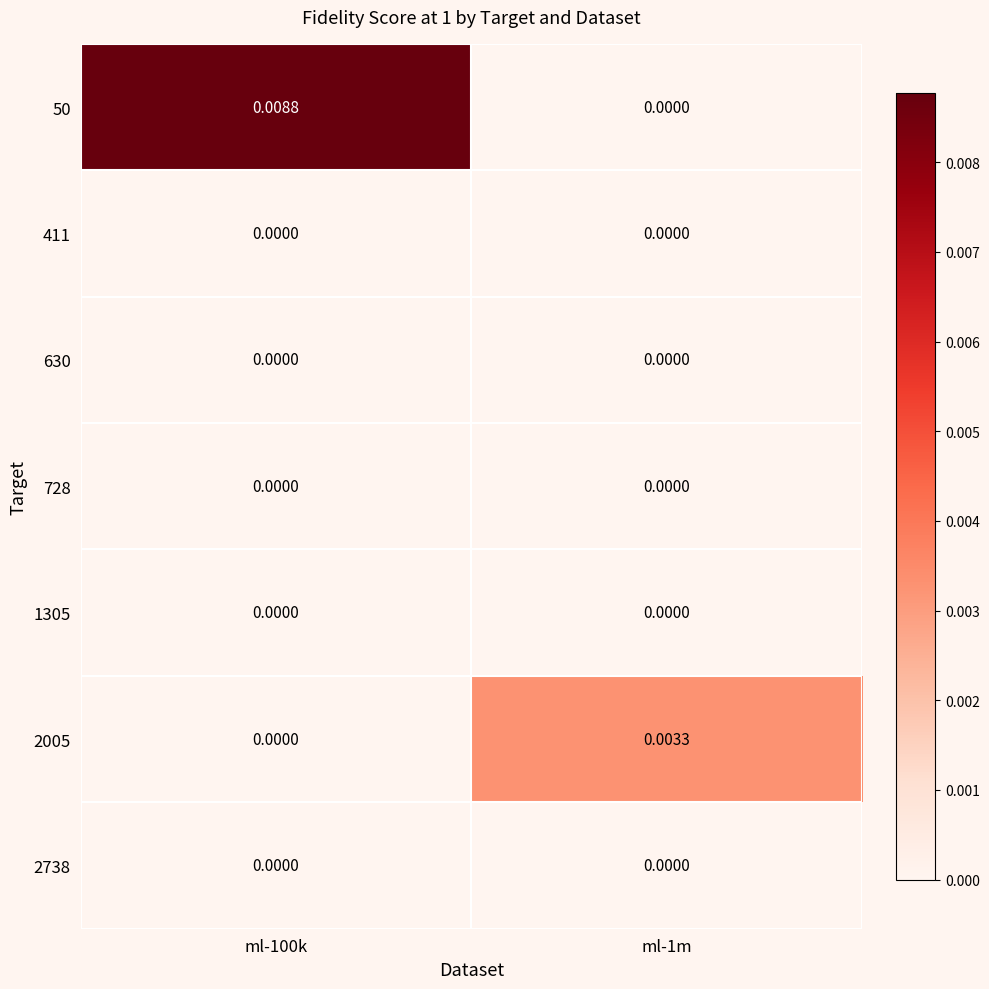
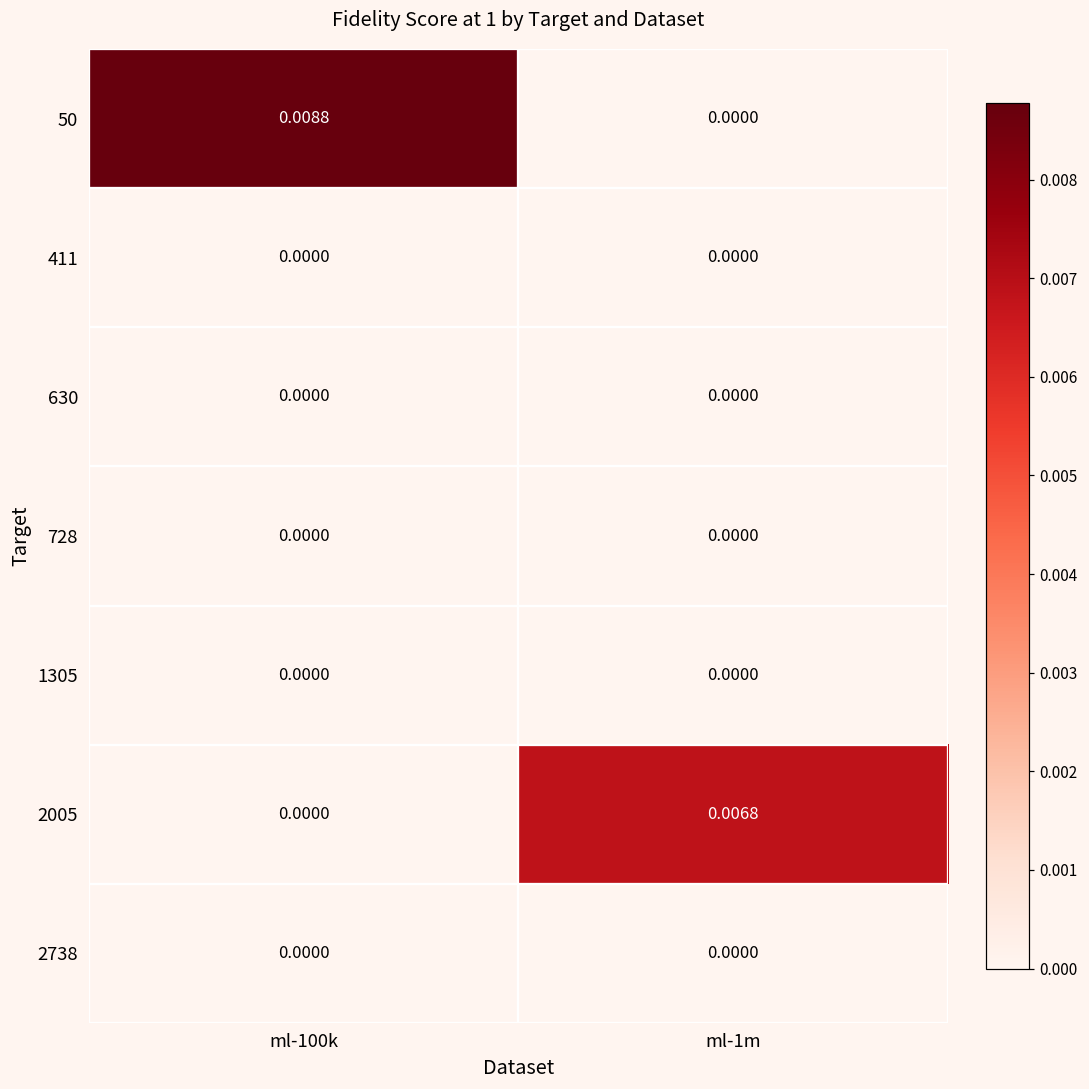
2005, ml-1m: 0.0033 -> 0.0068
